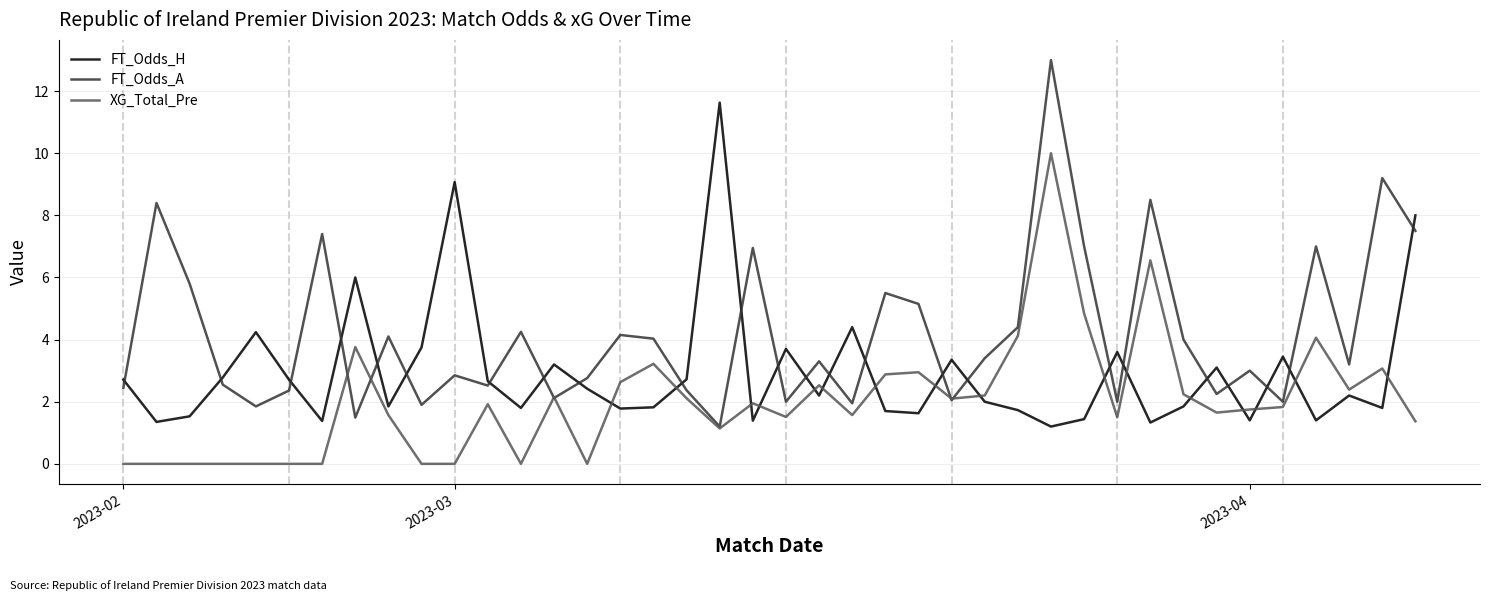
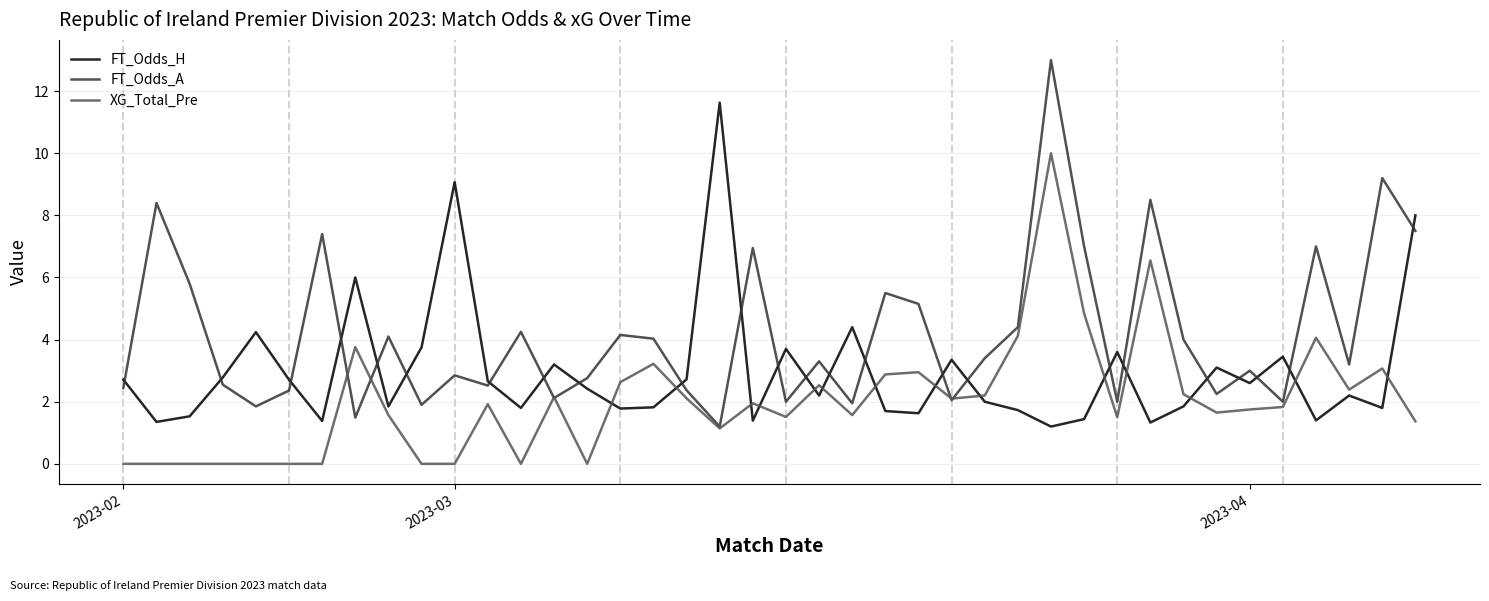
FT_Odds_H, 2023-04: 1.4 -> 2.6
